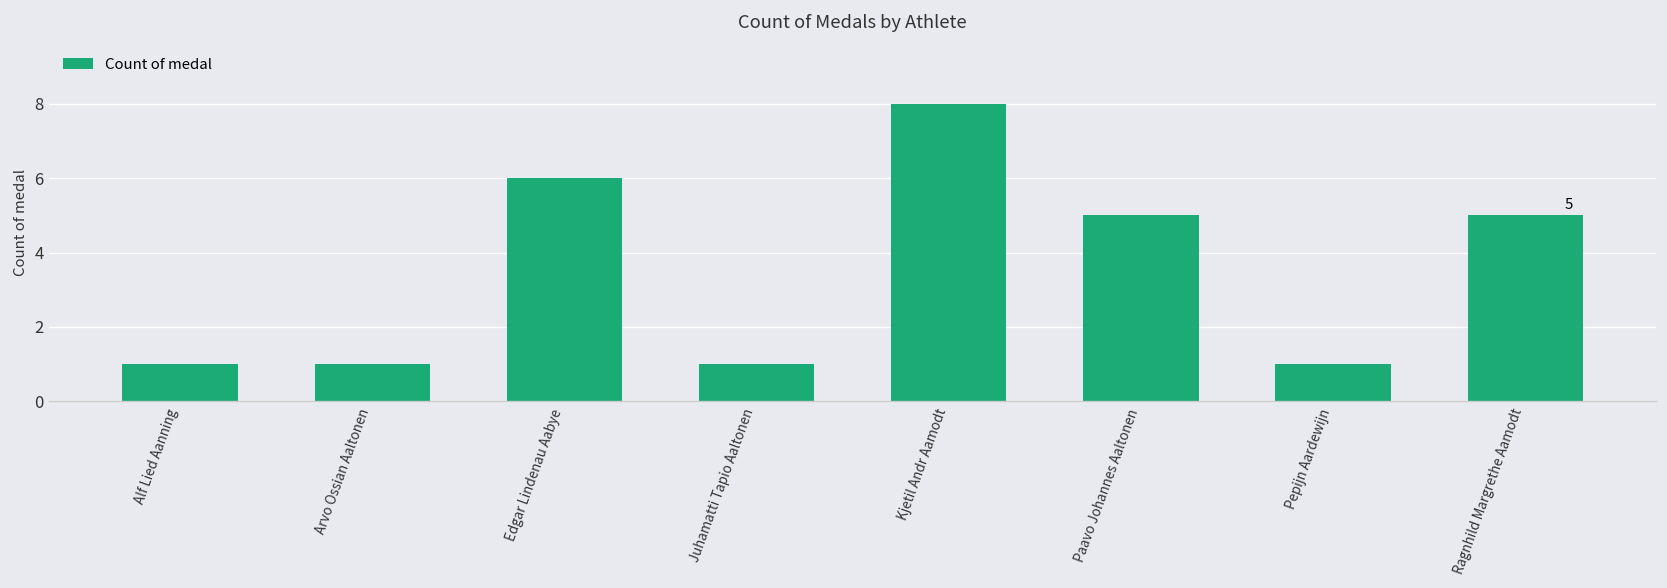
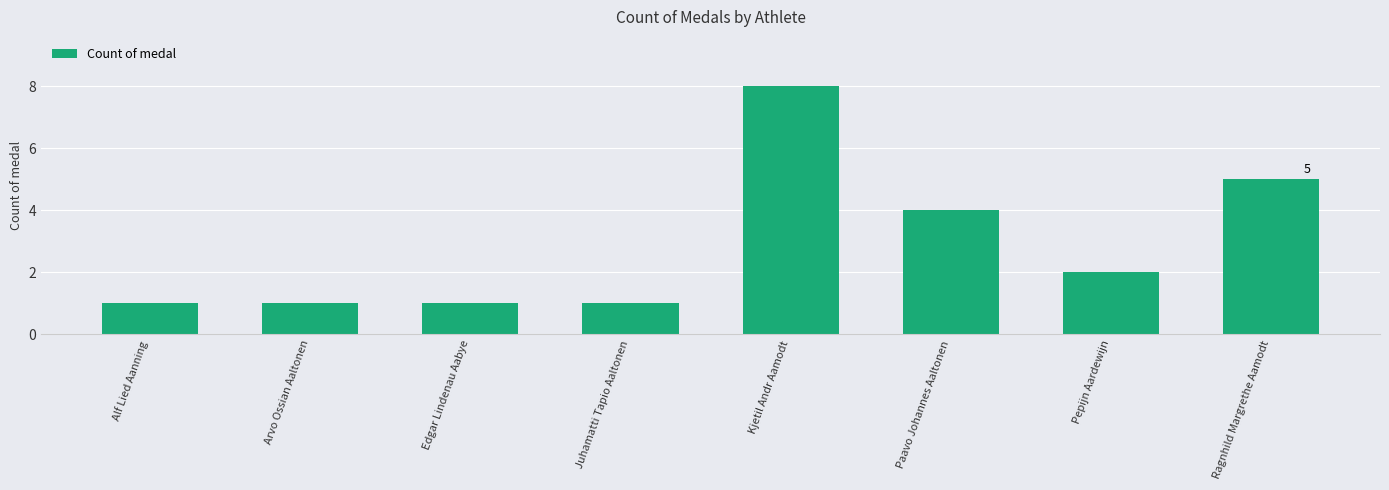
Edgar Lindenau Aabye: 6 -> 1
Paavo Johannes Aaltonen: 5 -> 4
Pepijn Aardewijn: 1 -> 2
